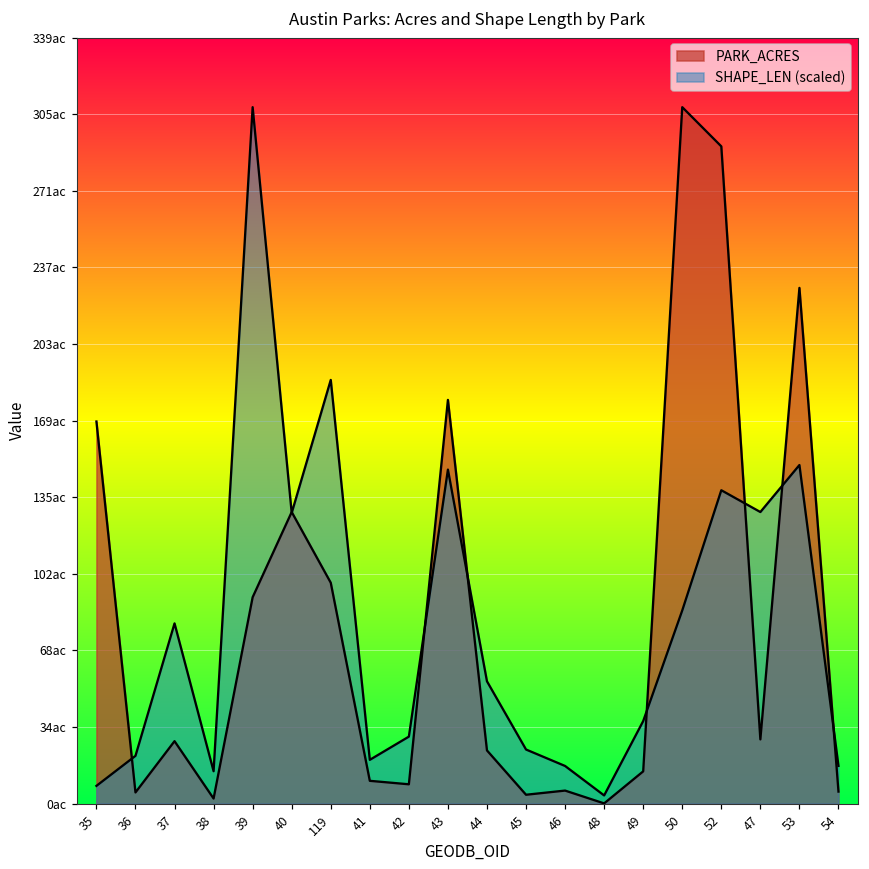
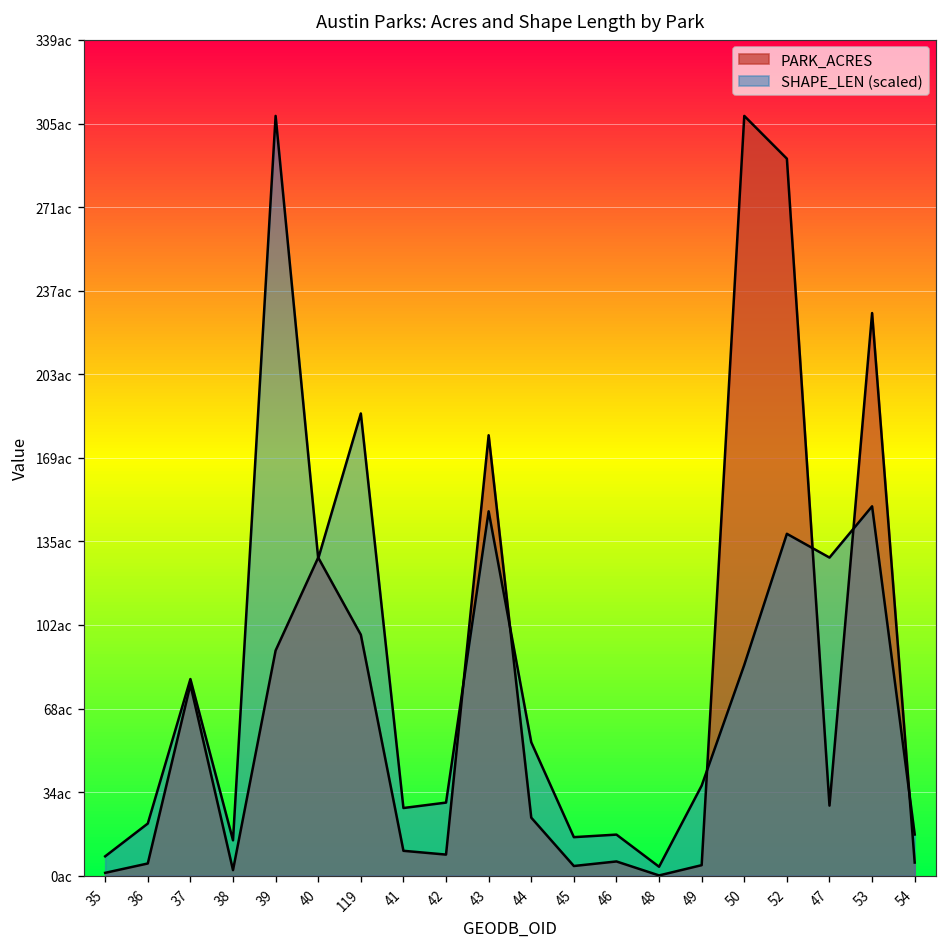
PARK_ACRES, 35: 169ac -> 1ac
PARK_ACRES, 37: 28ac -> 77ac
SHAPE_LEN (scaled), 41: 19ac -> 27ac
SHAPE_LEN (scaled), 45: 24ac -> 16ac
PARK_ACRES, 49: 14ac -> 4ac
